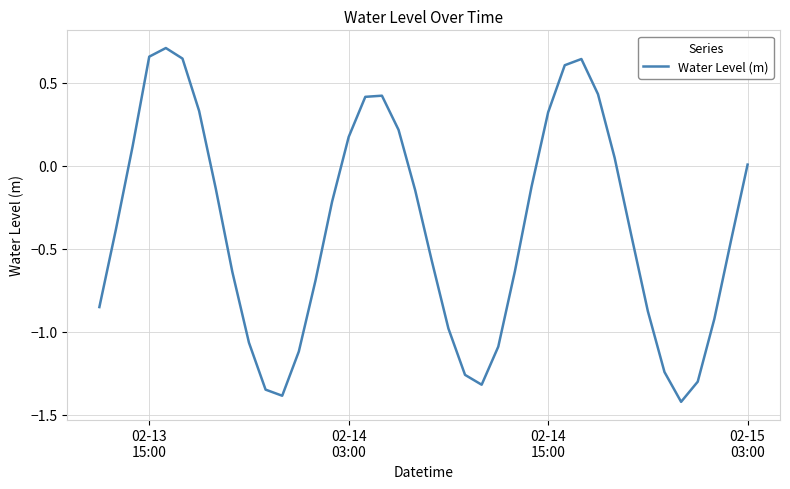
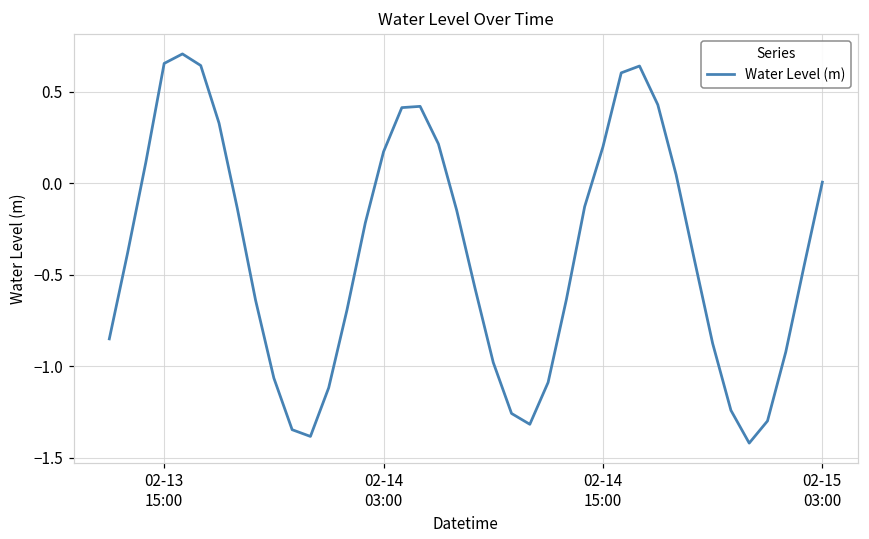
02-14 15:00: 0.32 -> 0.20
